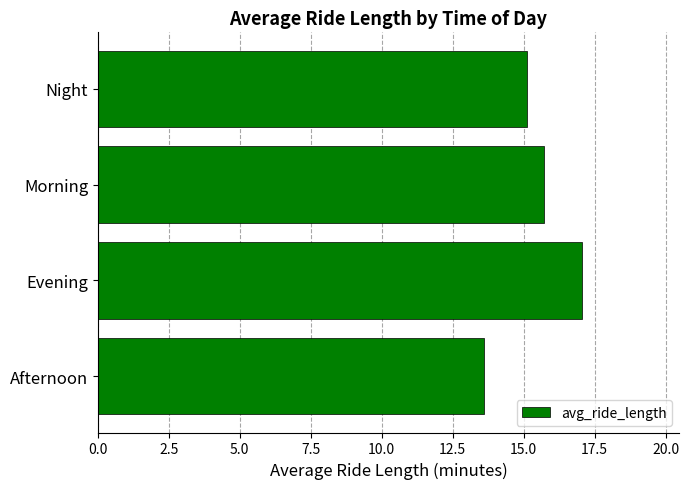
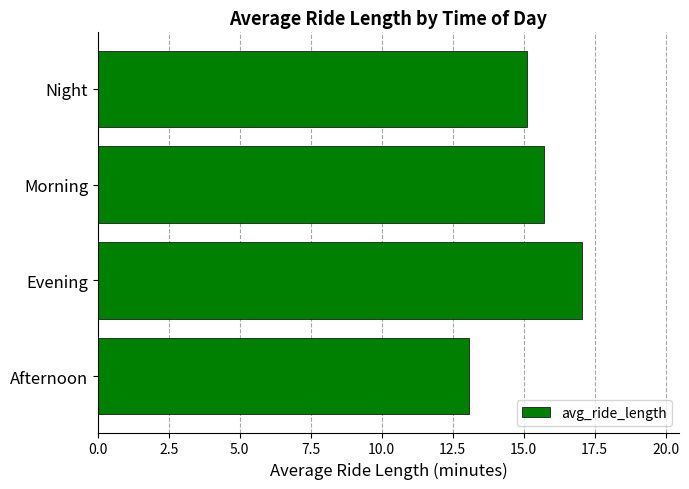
Afternoon: 13.6 -> 13.1
